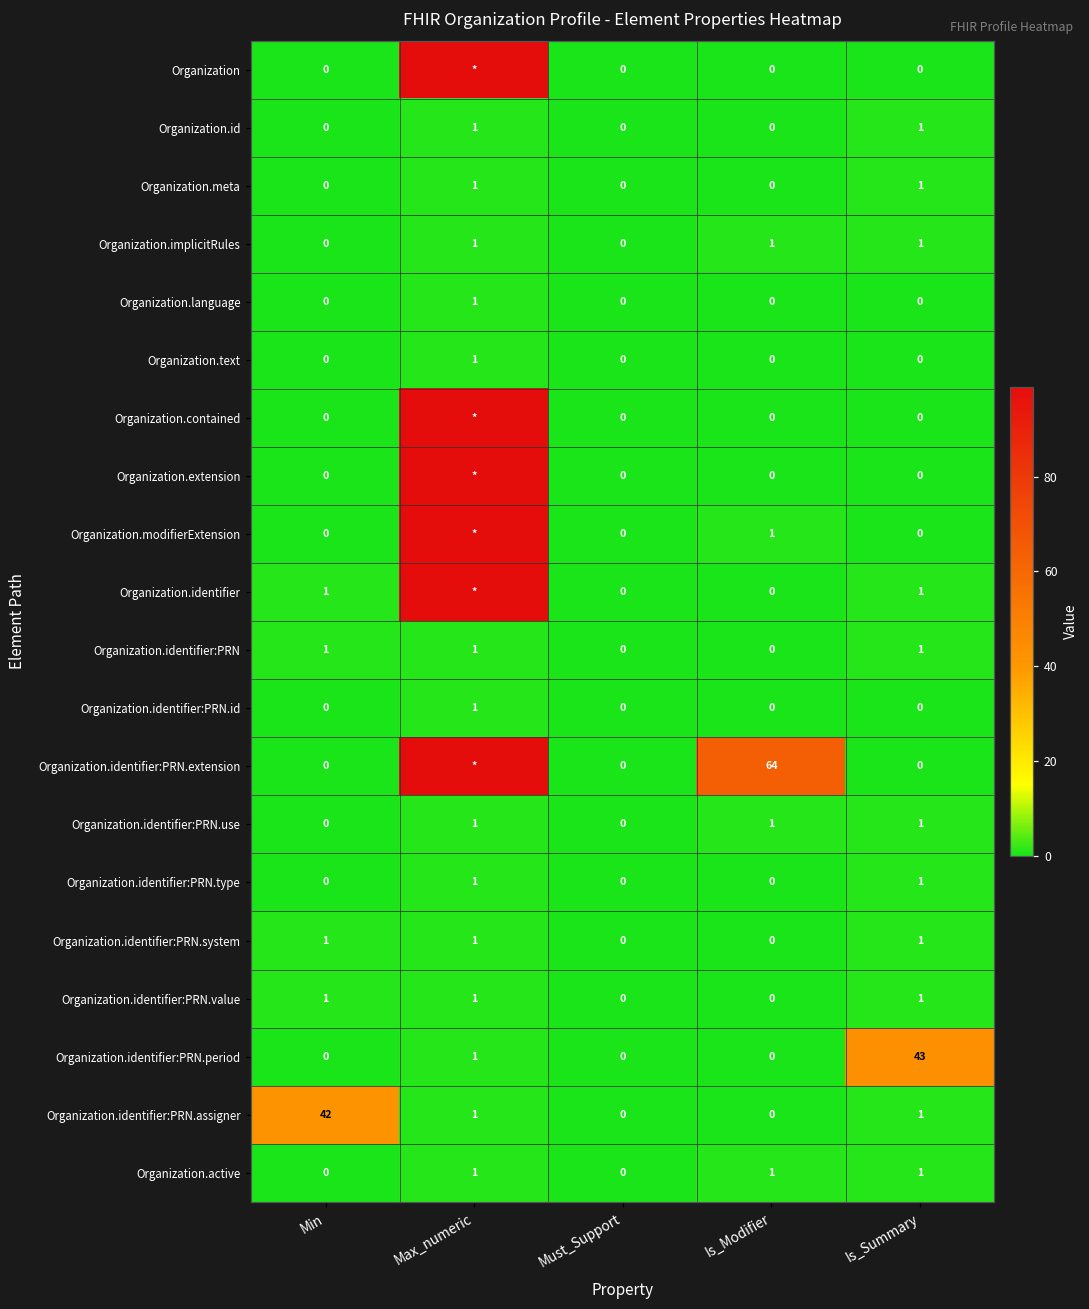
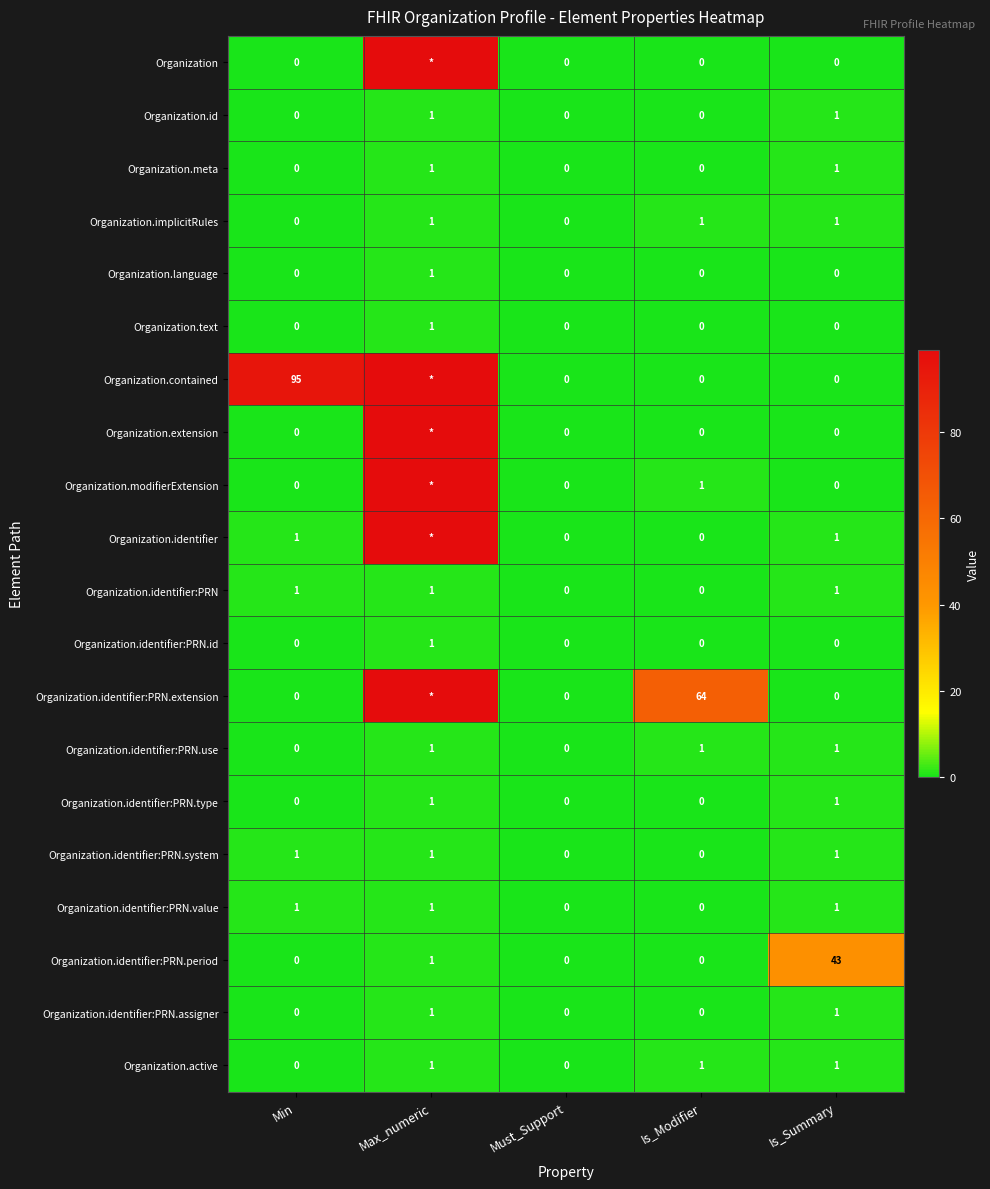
Organization.contained, Min: 0 -> 95
Organization.identifier:PRN.assigner, Min: 42 -> 0
